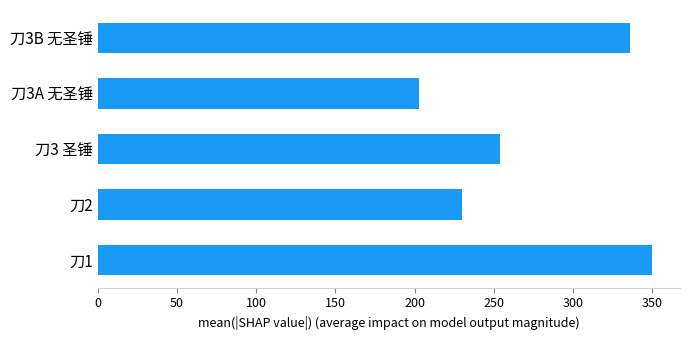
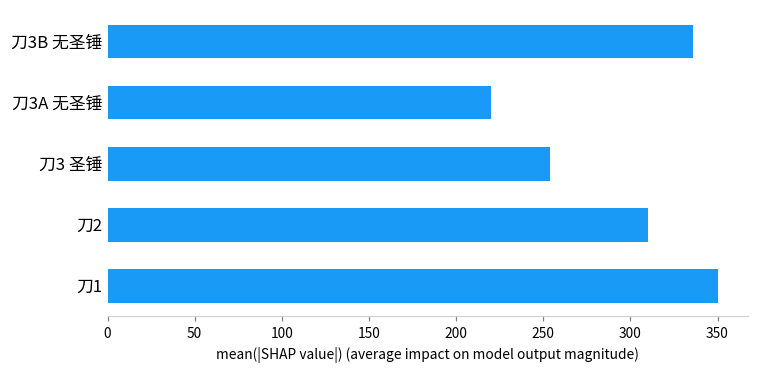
刀3A 无圣锤: 203 -> 220
刀2: 230 -> 310
